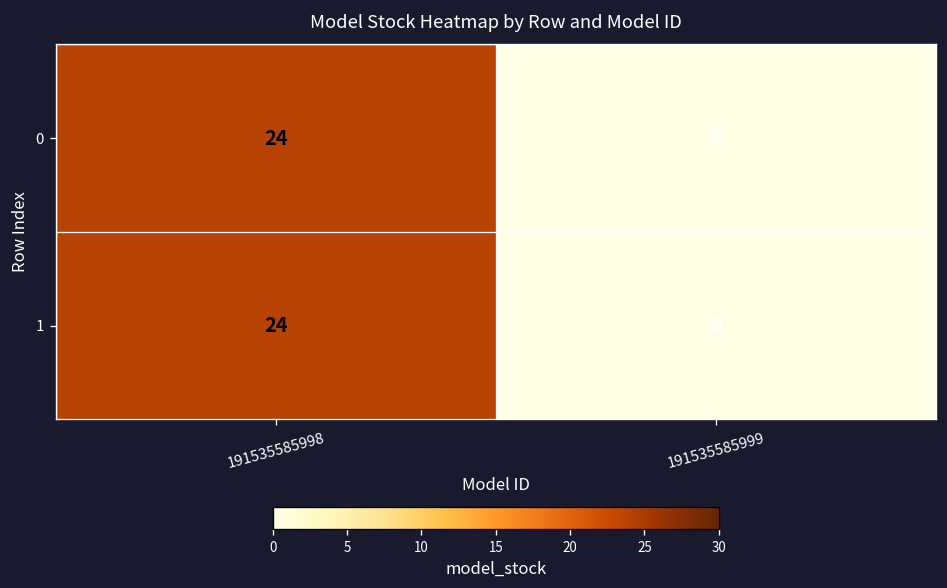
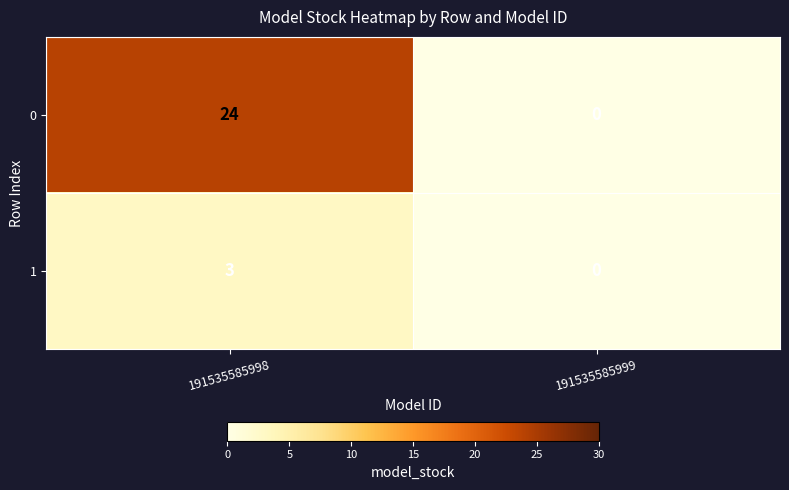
1, 191535585998: 24 -> 3
